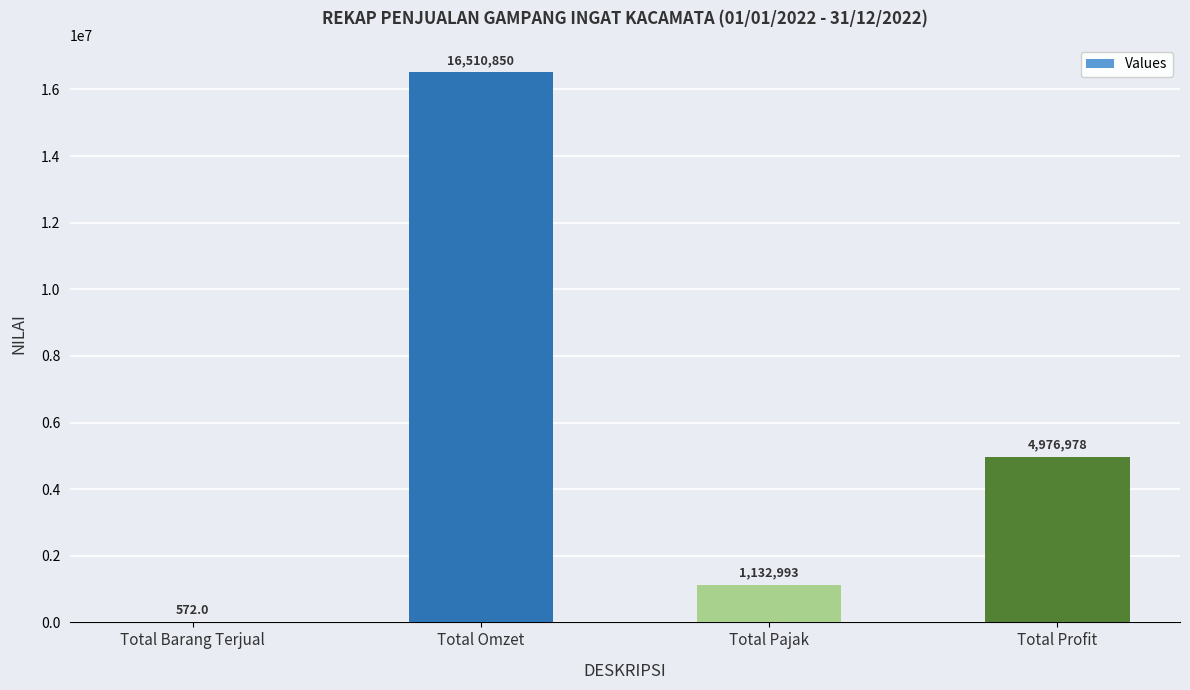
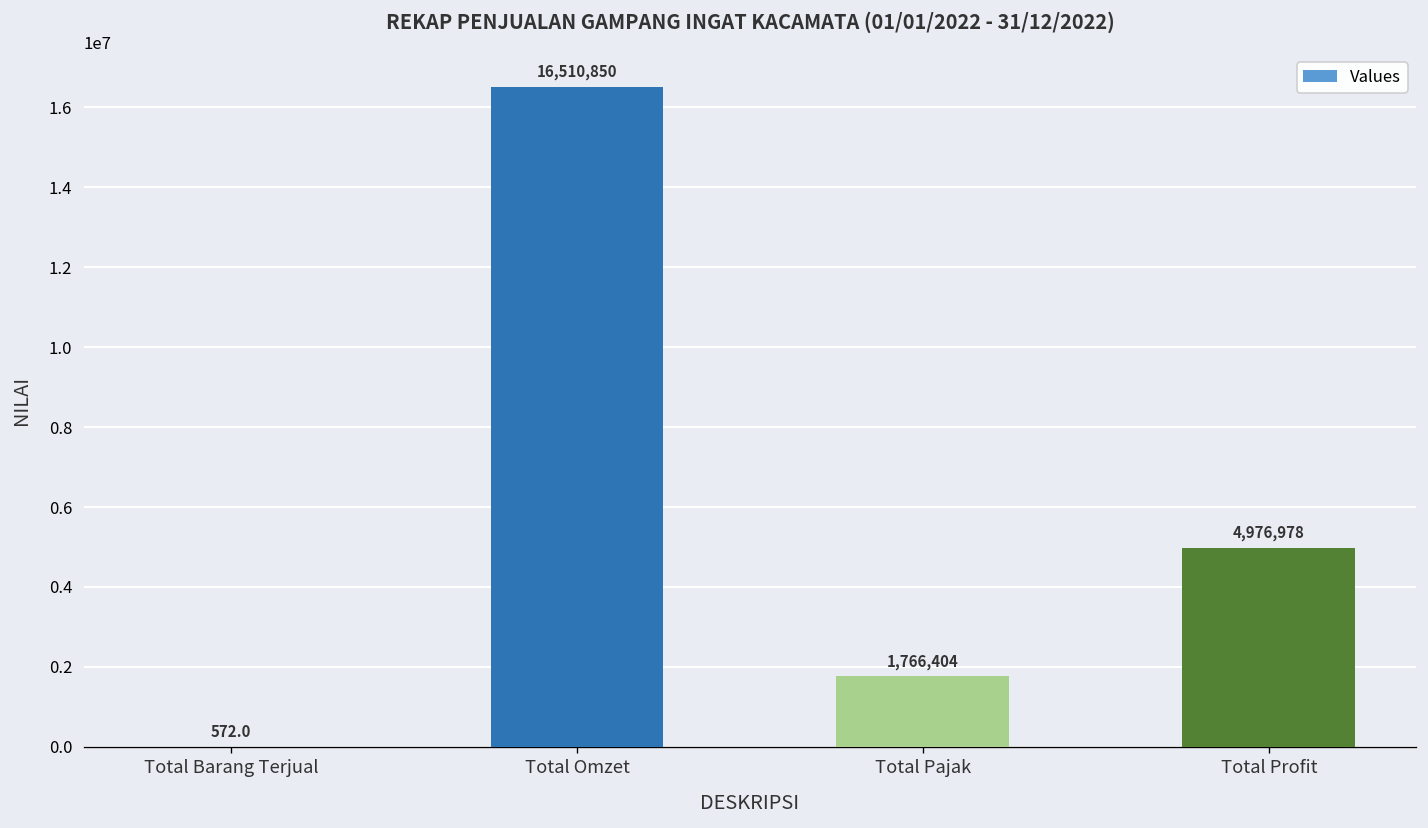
Total Pajak: 1,132,993 -> 1,766,404
